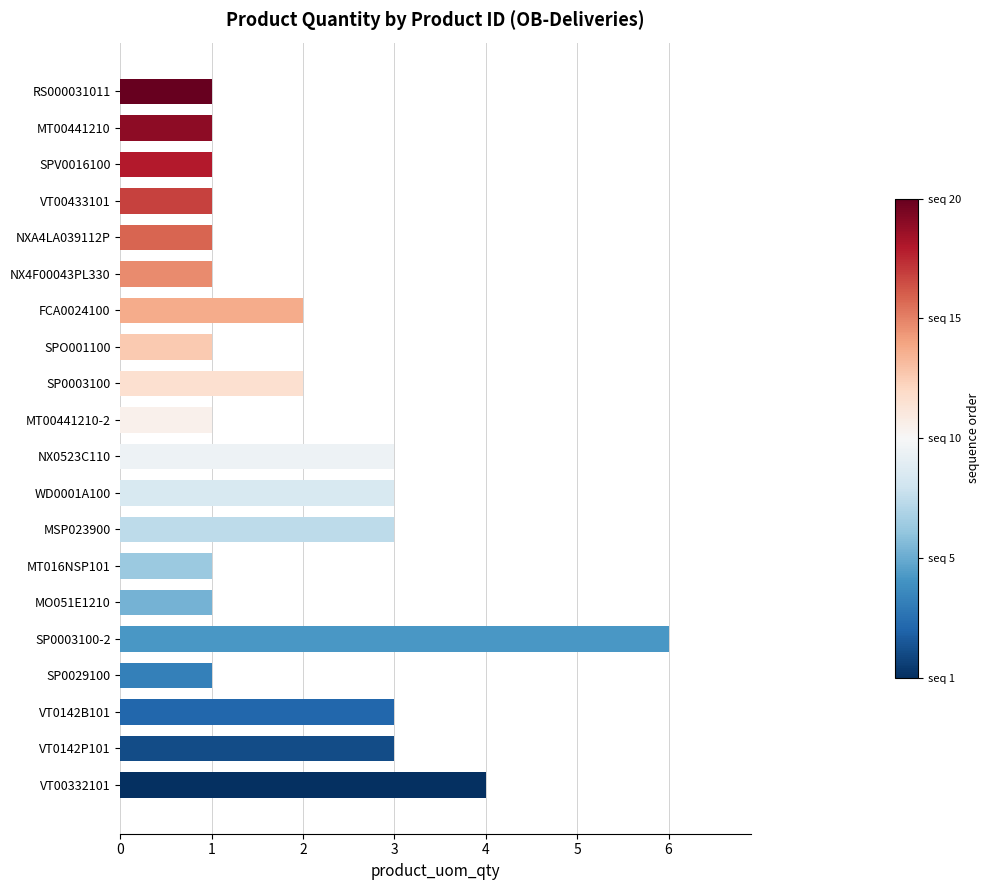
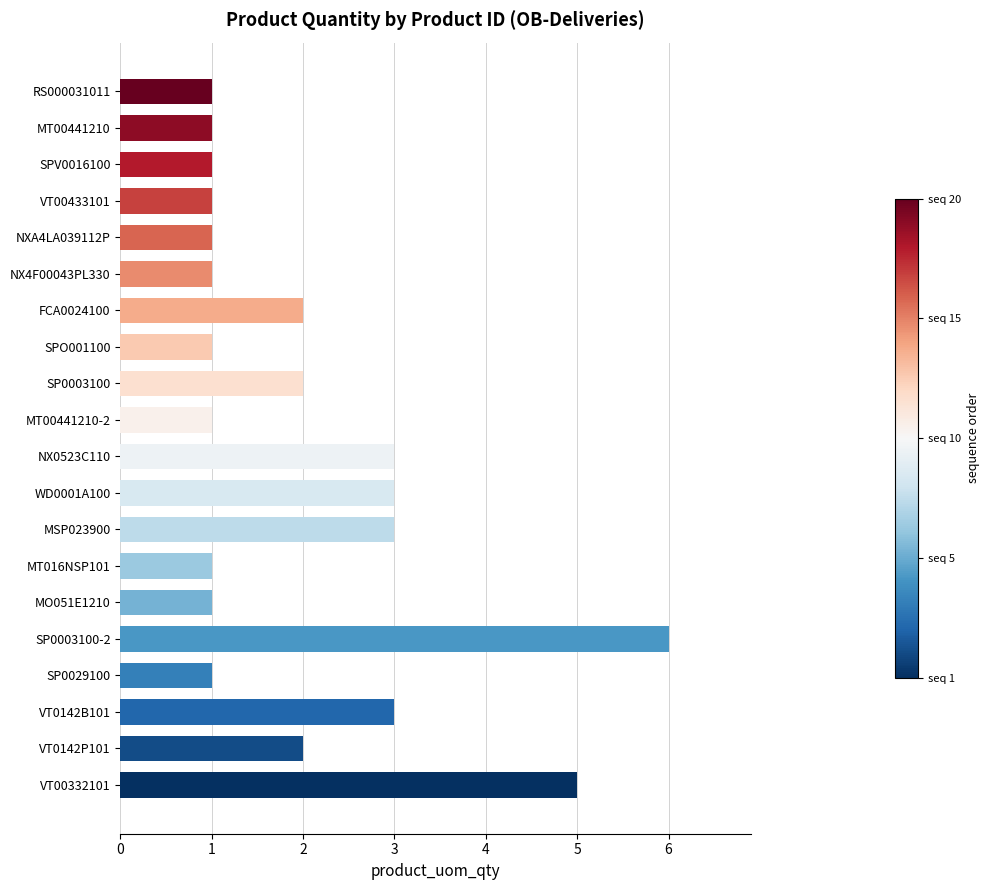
VT0142P101: 3 -> 2
VT00332101: 4 -> 5
